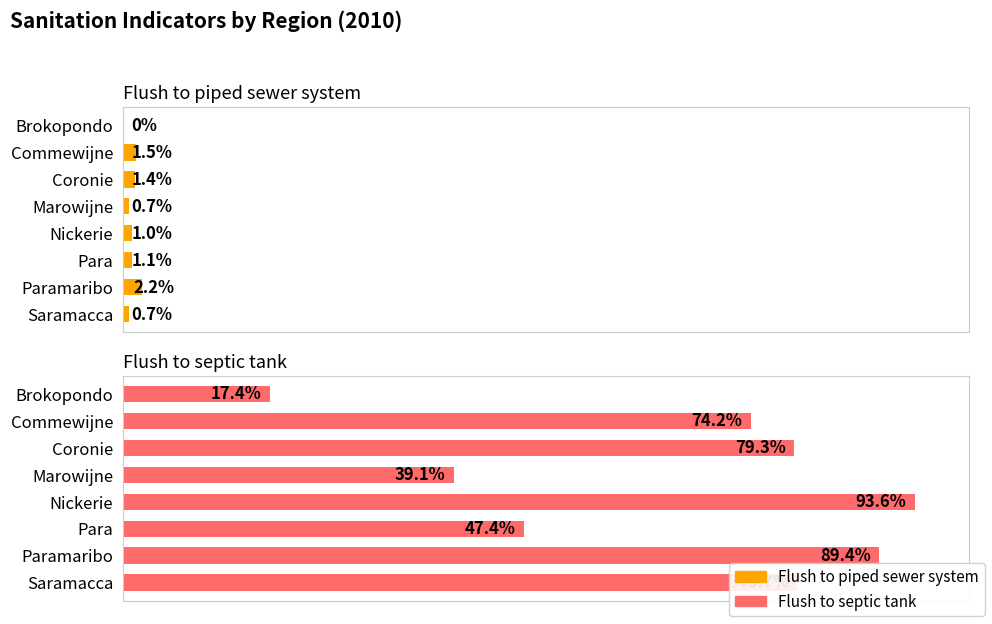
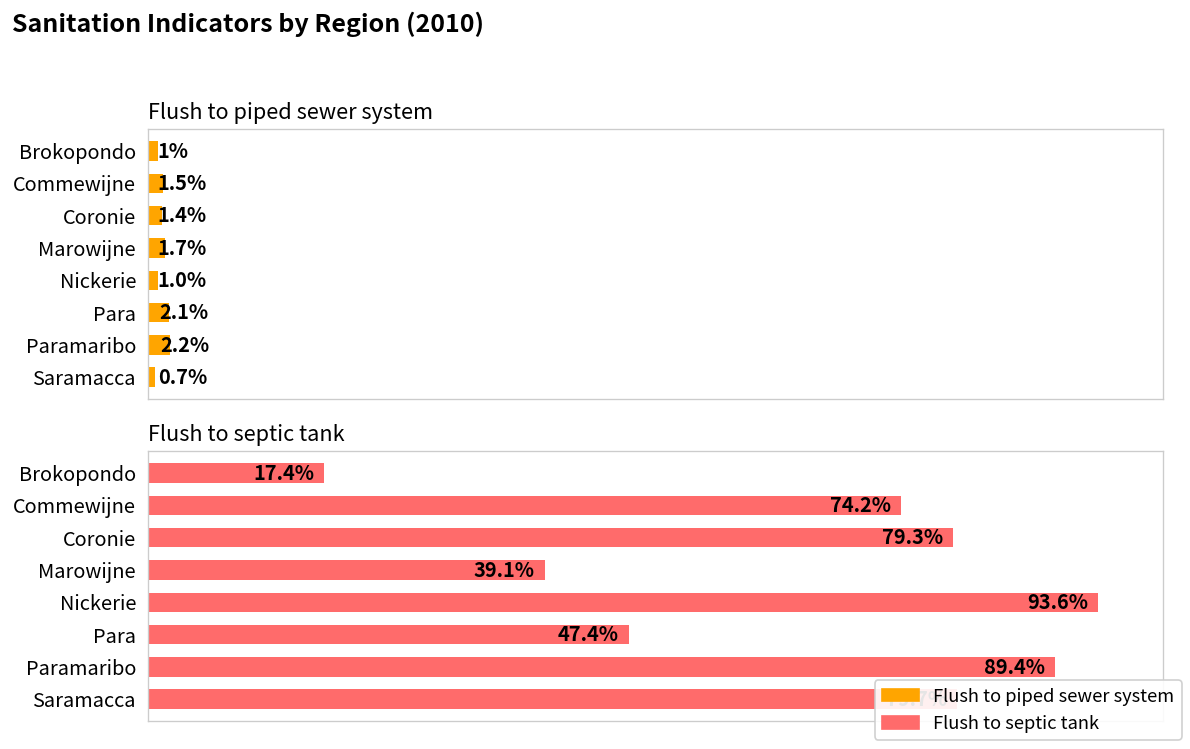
Flush to piped sewer system, Brokopondo: 0% -> 1%
Flush to piped sewer system, Marowijne: 0.7% -> 1.7%
Flush to piped sewer system, Para: 1.1% -> 2.1%
